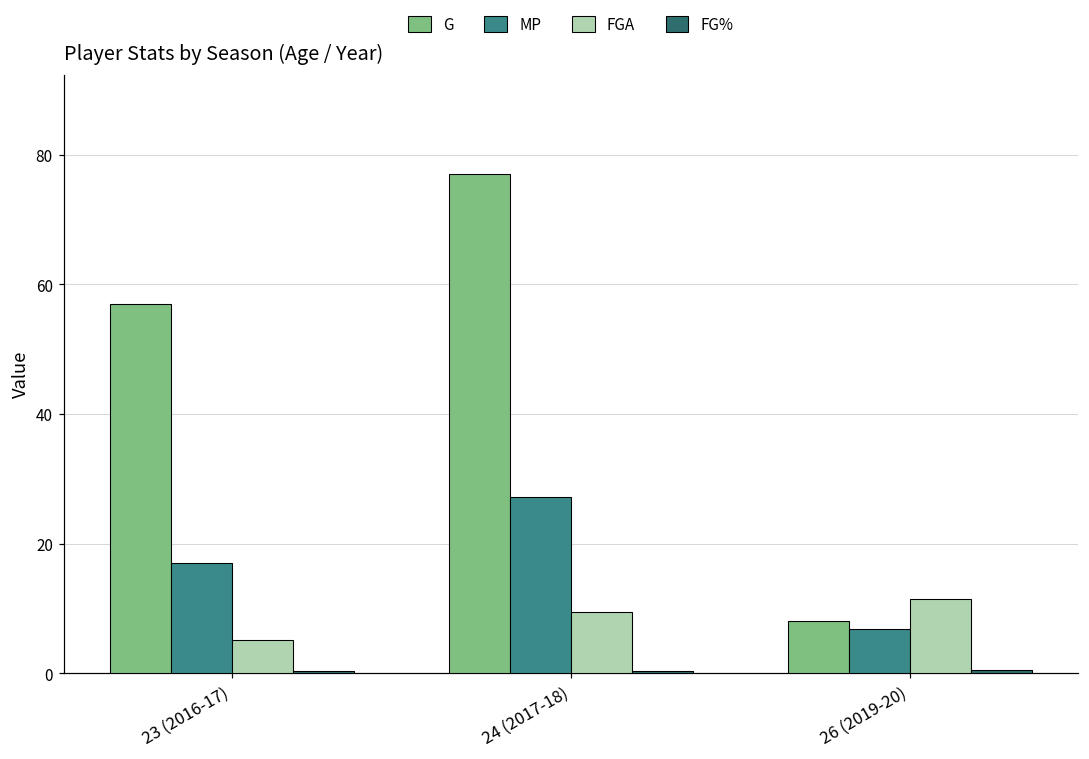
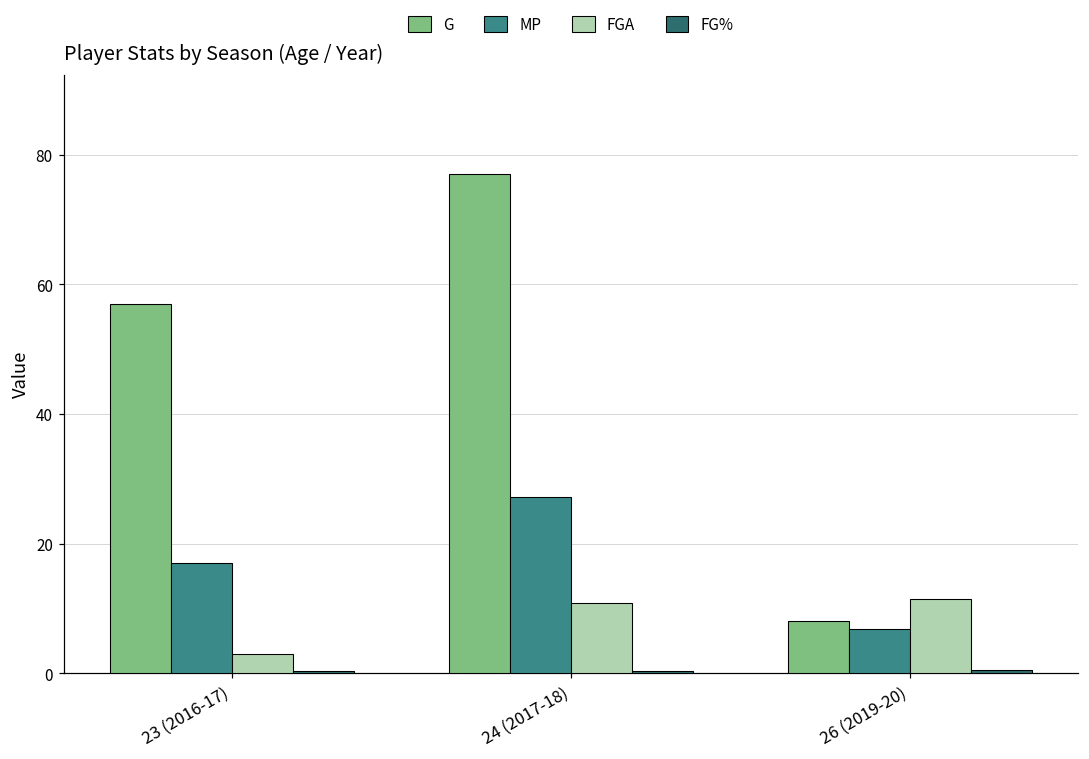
FGA, 23 (2016-17): 5 -> 3
FGA, 24 (2017-18): 9 -> 11
